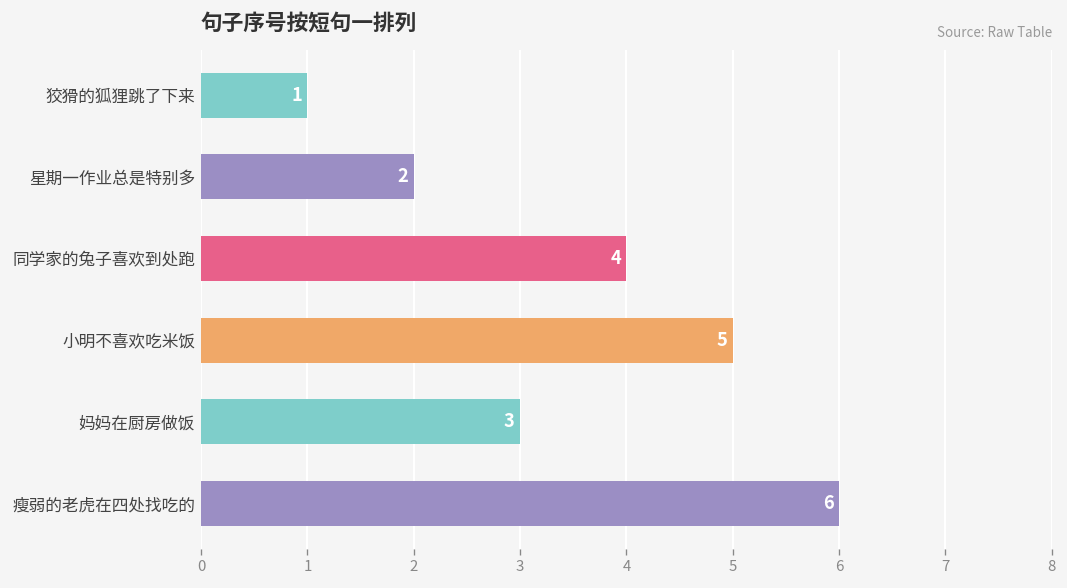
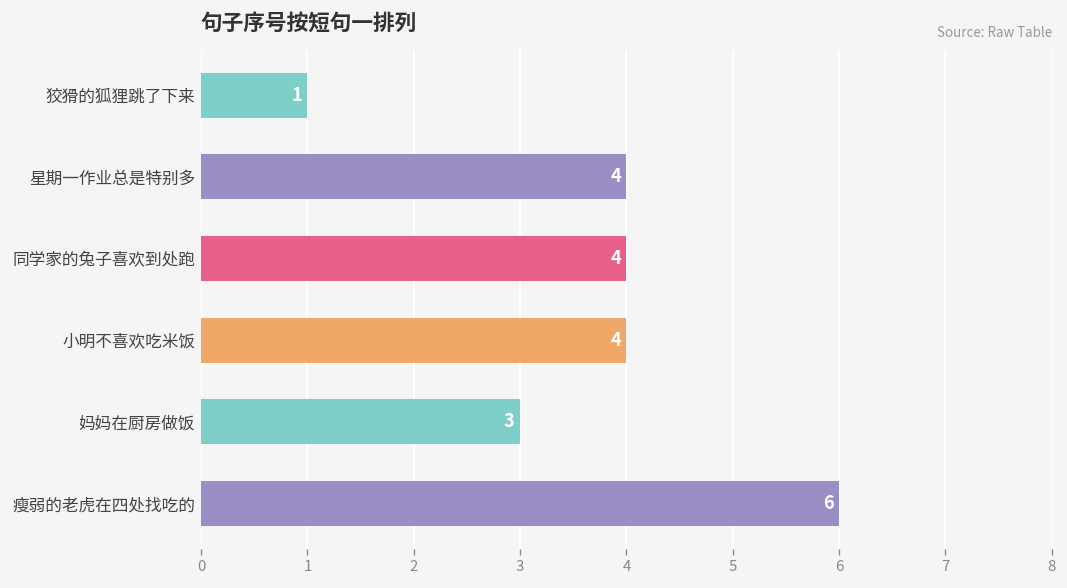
星期一作业总是特别多: 2 -> 4
小明不喜欢吃米饭: 5 -> 4
